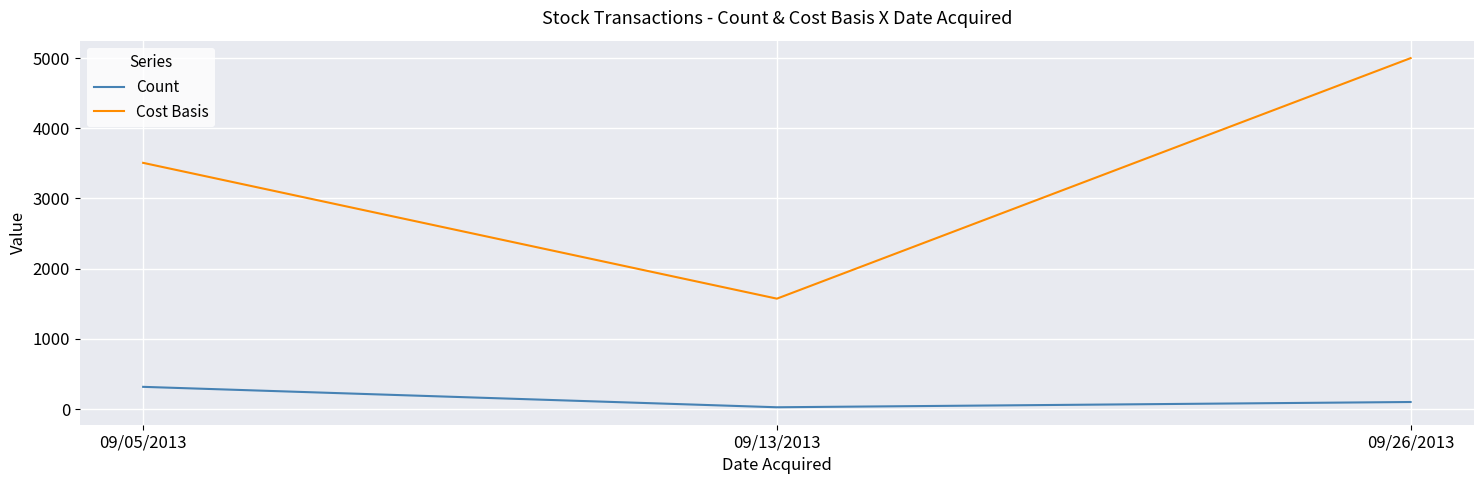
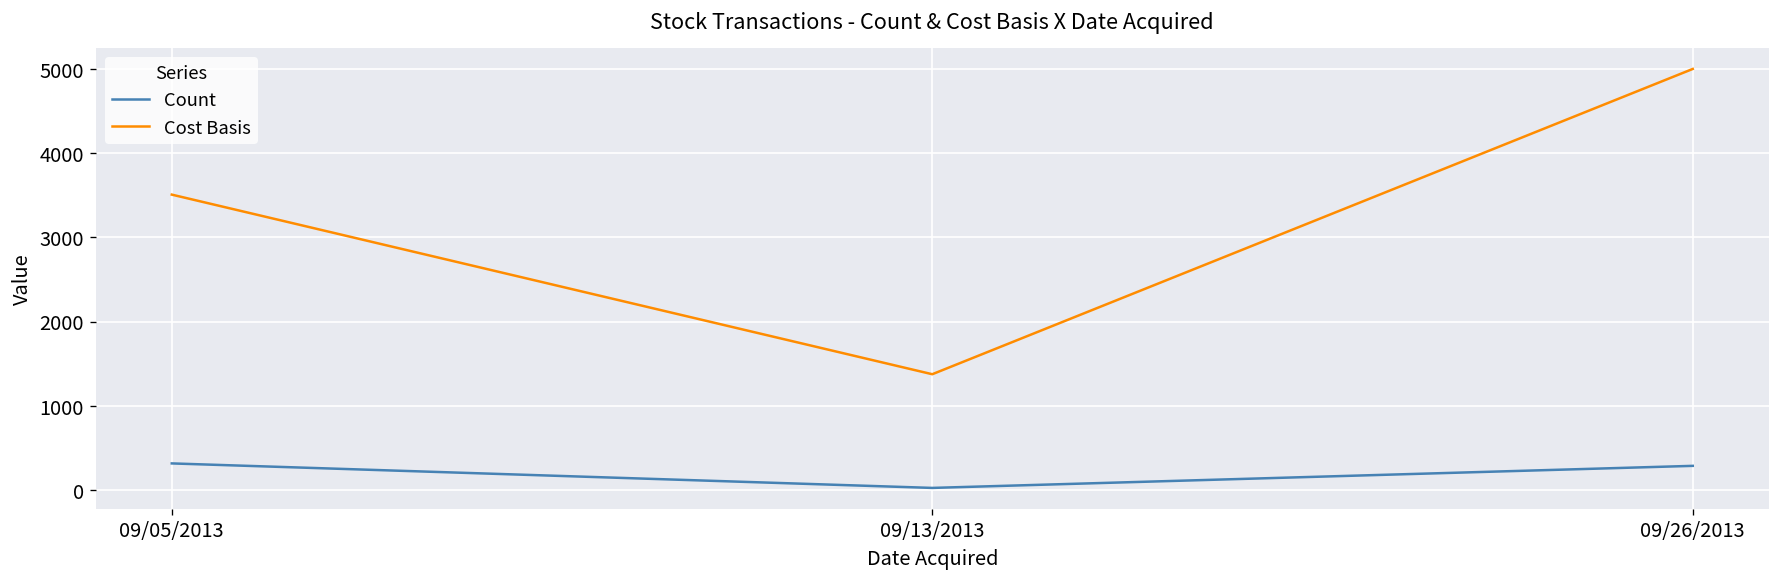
Cost Basis, 09/13/2013: 1600 -> 1400
Count, 09/26/2013: 100 -> 300
